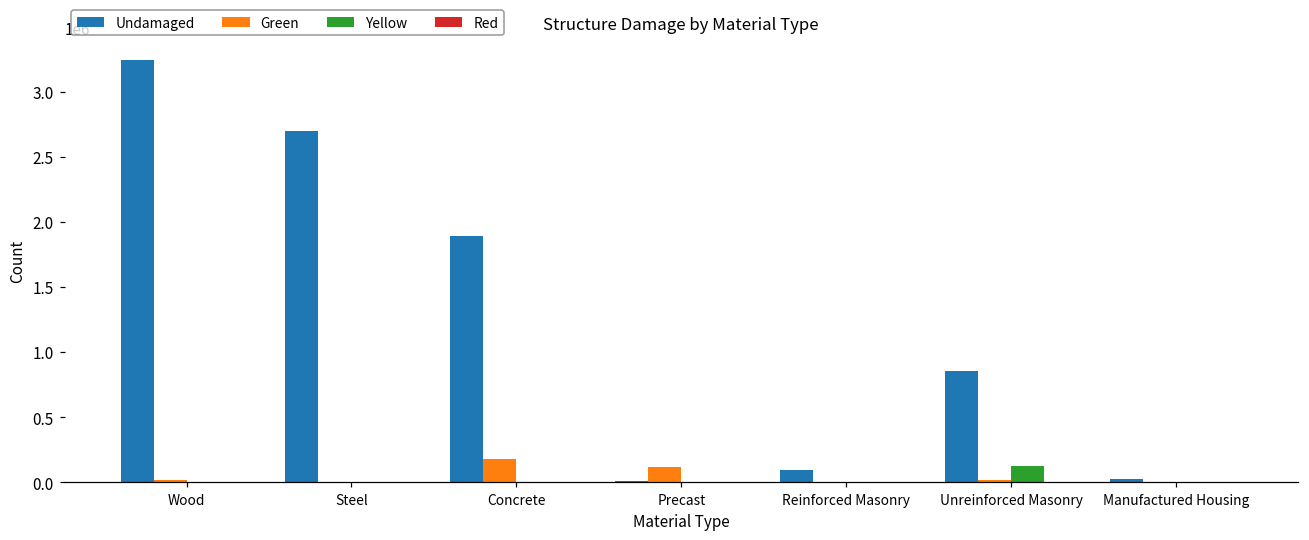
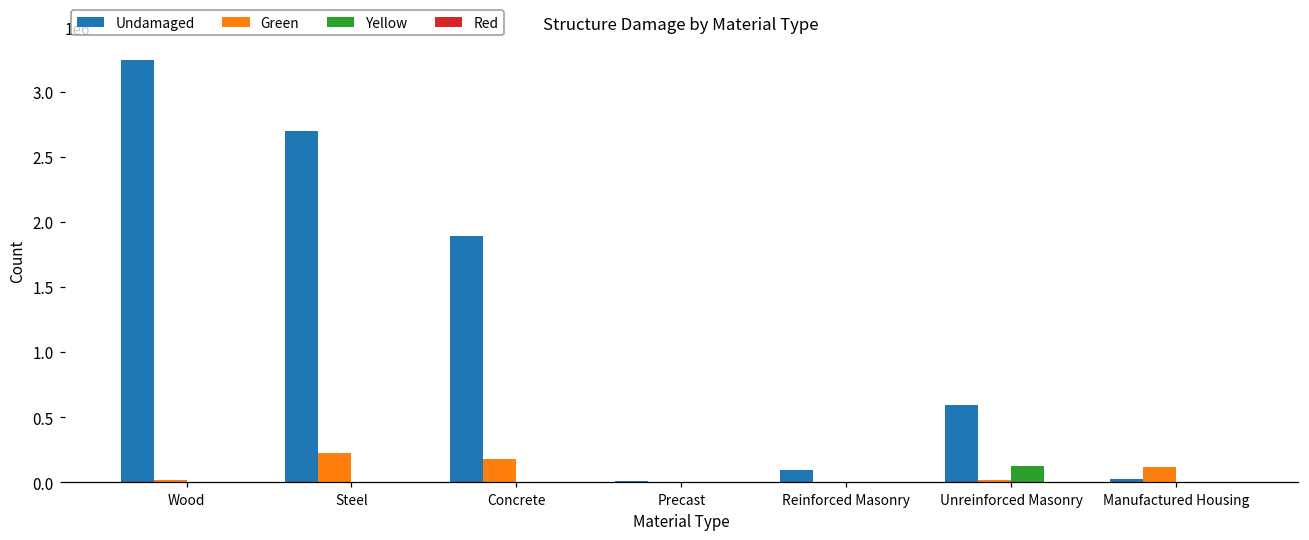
Green, Steel: 0 -> 230000
Green, Precast: 120000 -> 0
Undamaged, Unreinforced Masonry: 860000 -> 590000
Green, Manufactured Housing: 0 -> 120000
